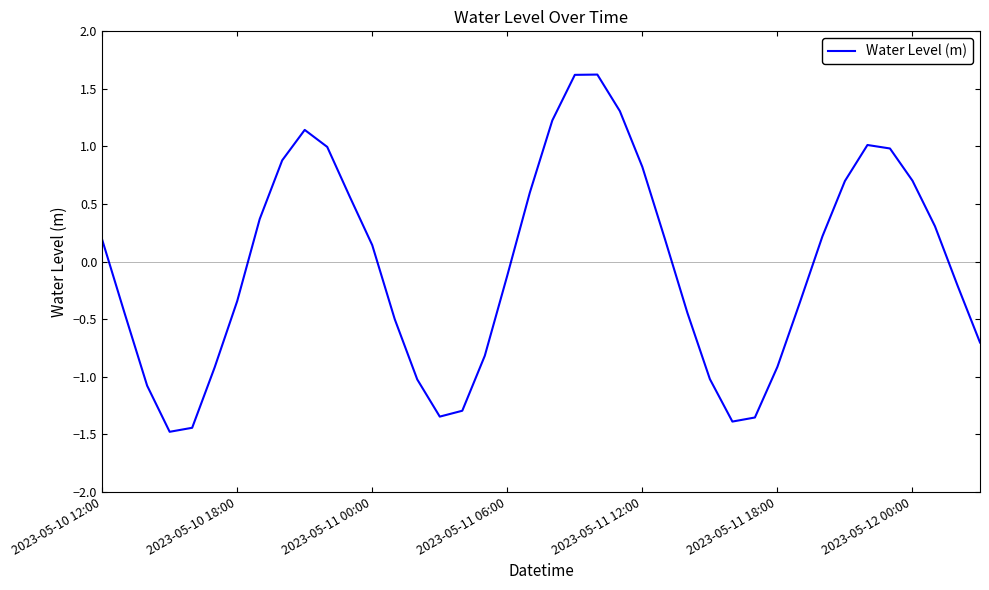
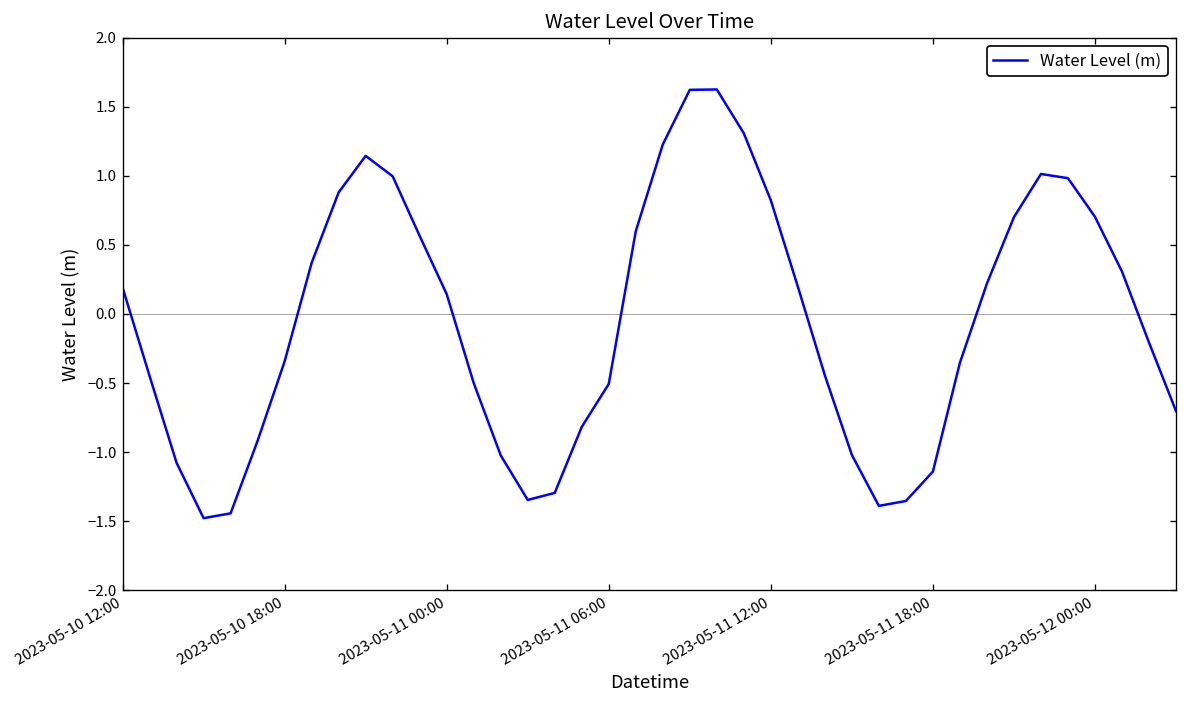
2023-05-11 06:00: -0.12 -> -0.51
2023-05-11 18:00: -0.91 -> -1.14
